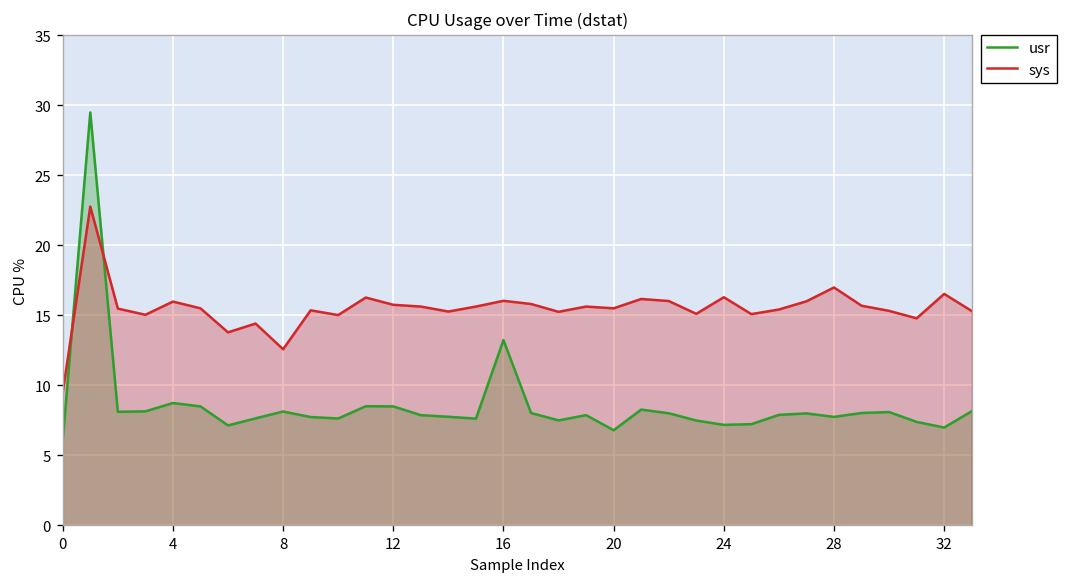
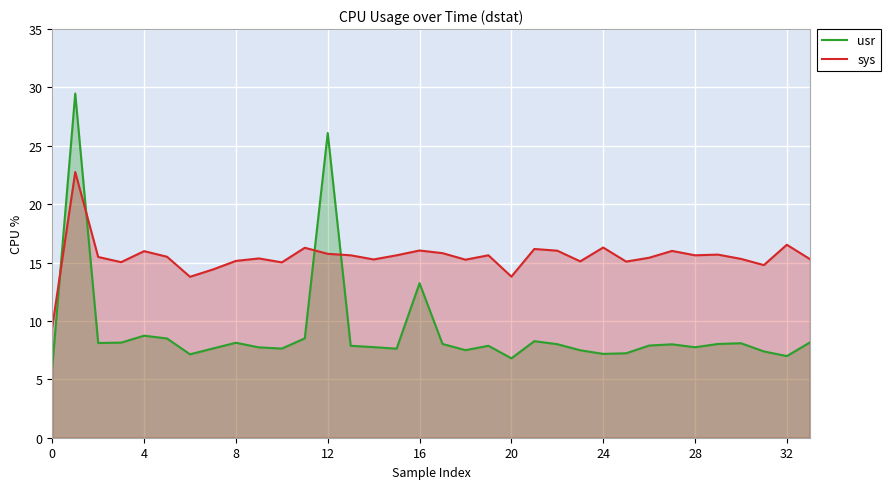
sys, 8: 12.6 -> 15.1
usr, 12: 8.5 -> 26.1
sys, 20: 15.5 -> 13.8
sys, 28: 17.0 -> 15.6
